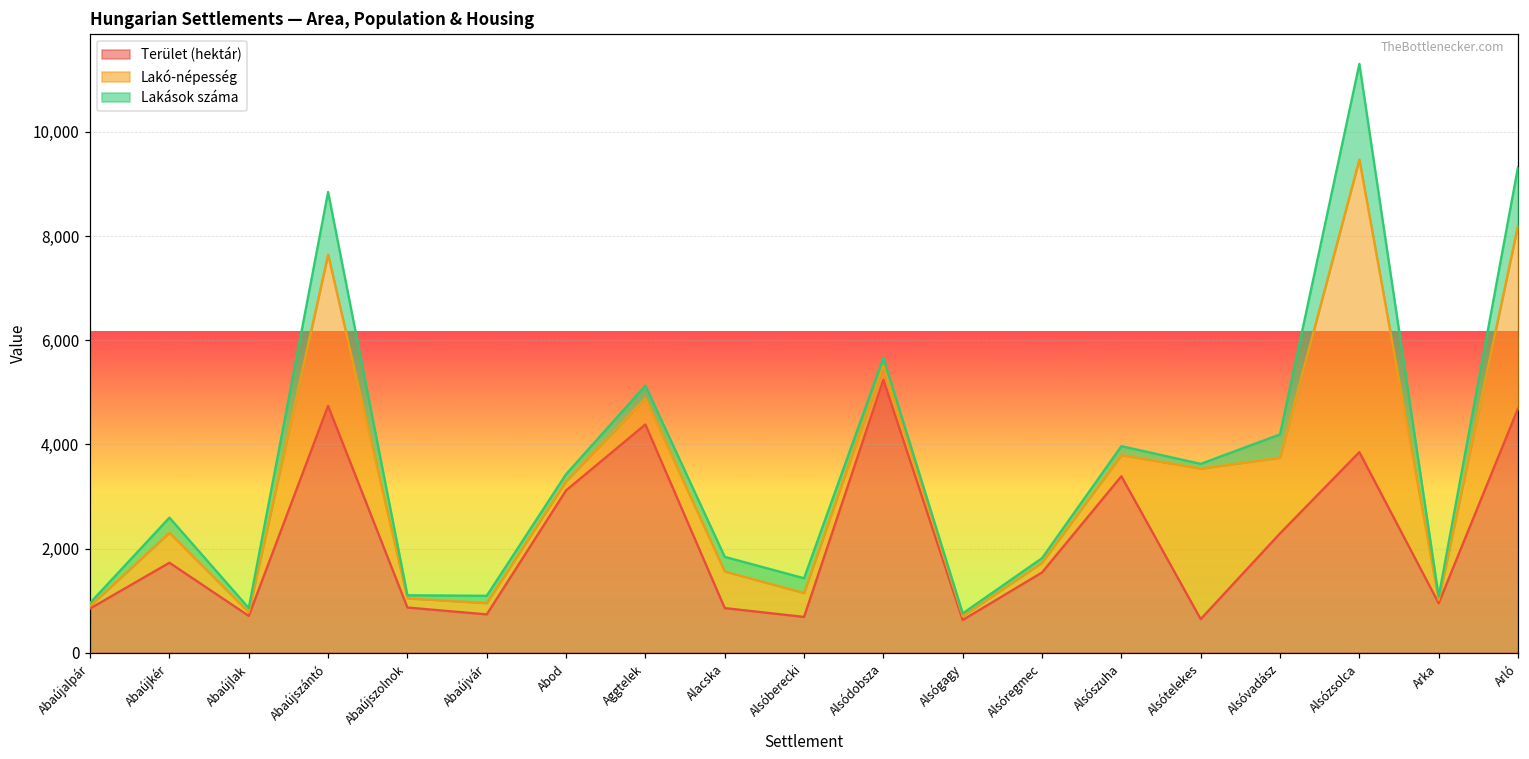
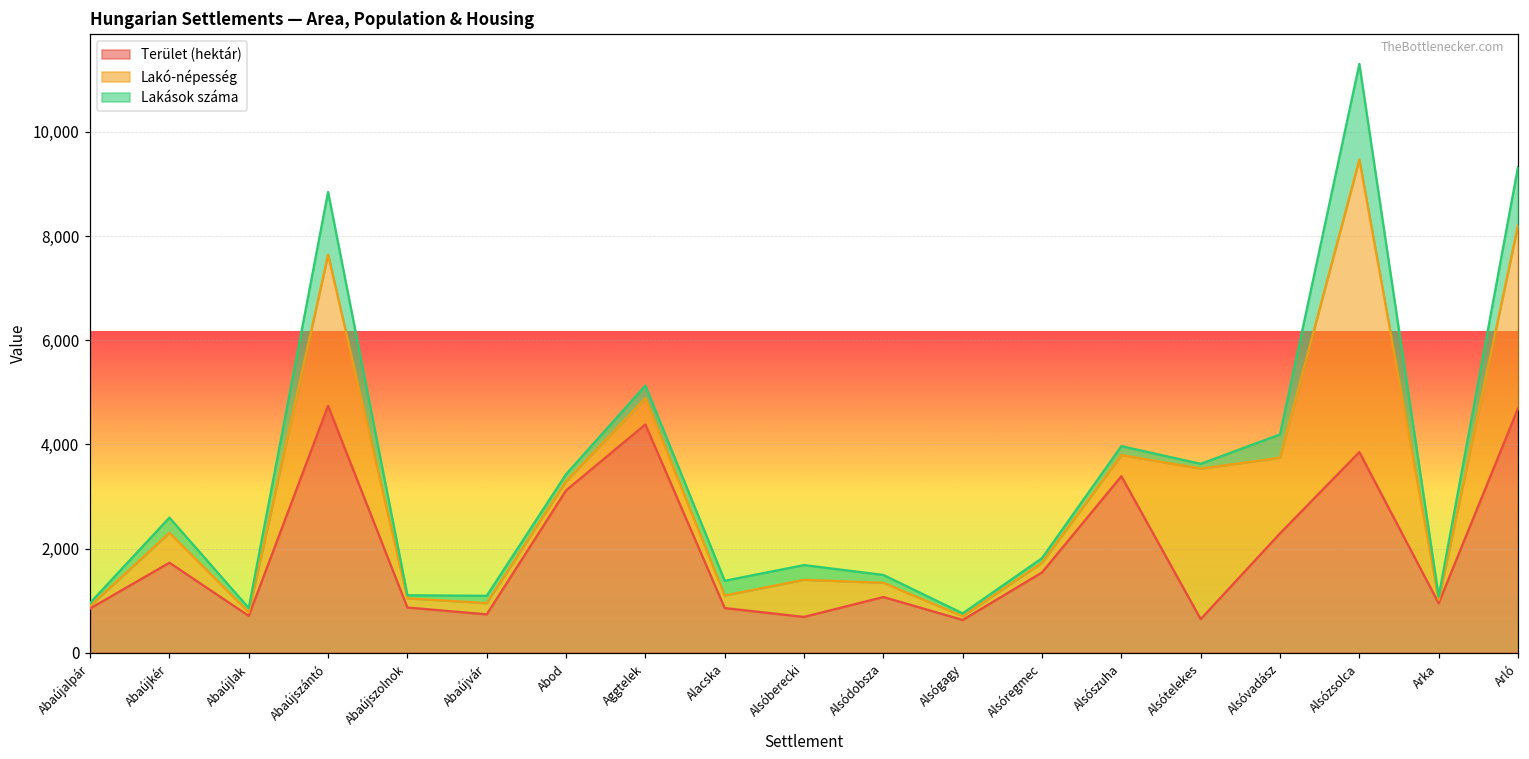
Lakó-népesség, Alacska: 700 -> 200
Lakó-népesség, Alsóberecki: 500 -> 700
Terület (hektár), Alsódobsza: 5,200 -> 1,100
